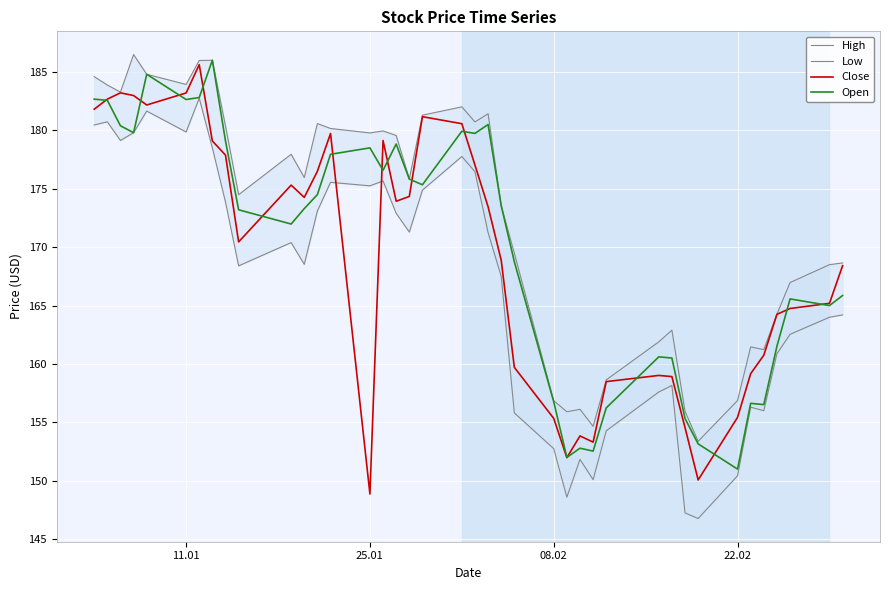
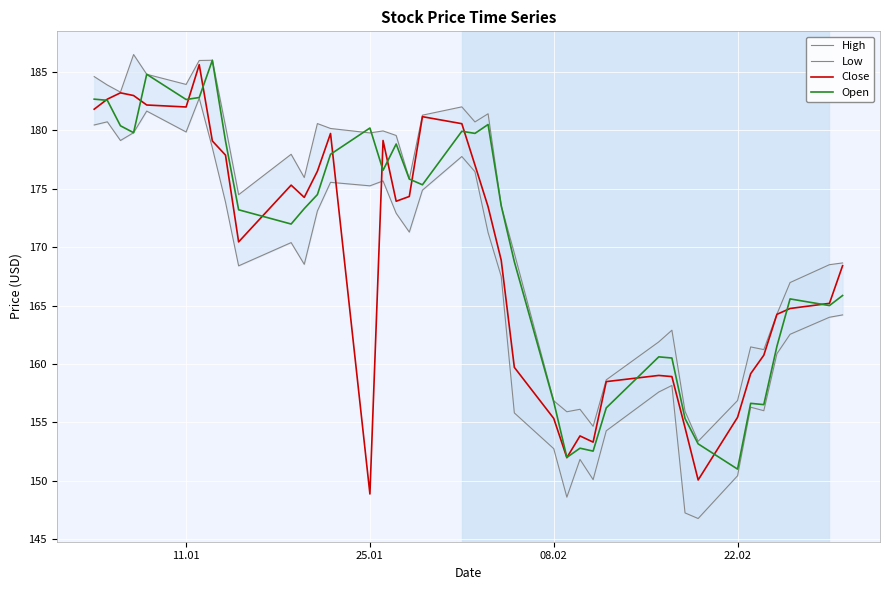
Close, 11.01: 183.2 -> 182.0
Open, 25.01: 178.5 -> 180.2
